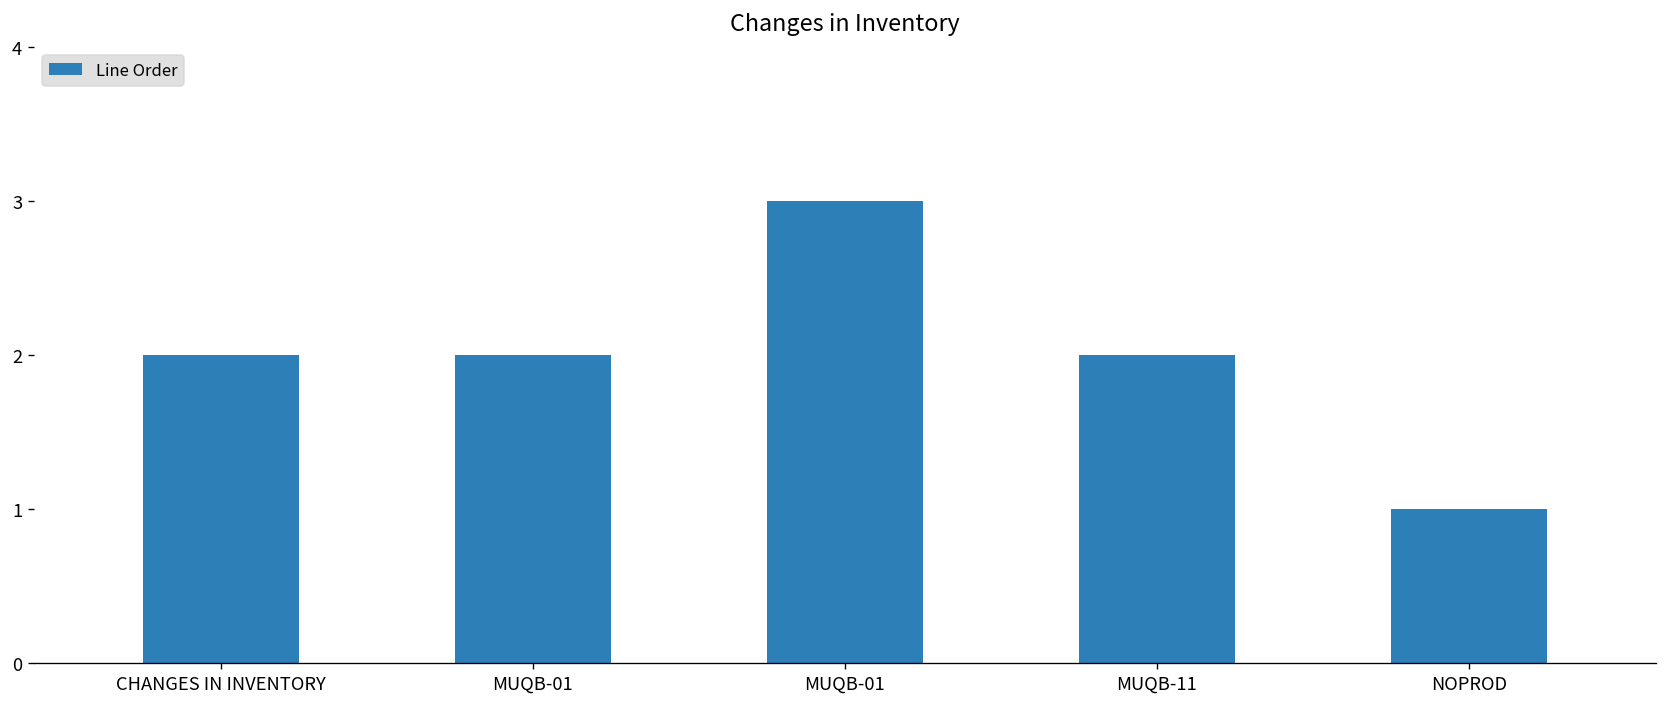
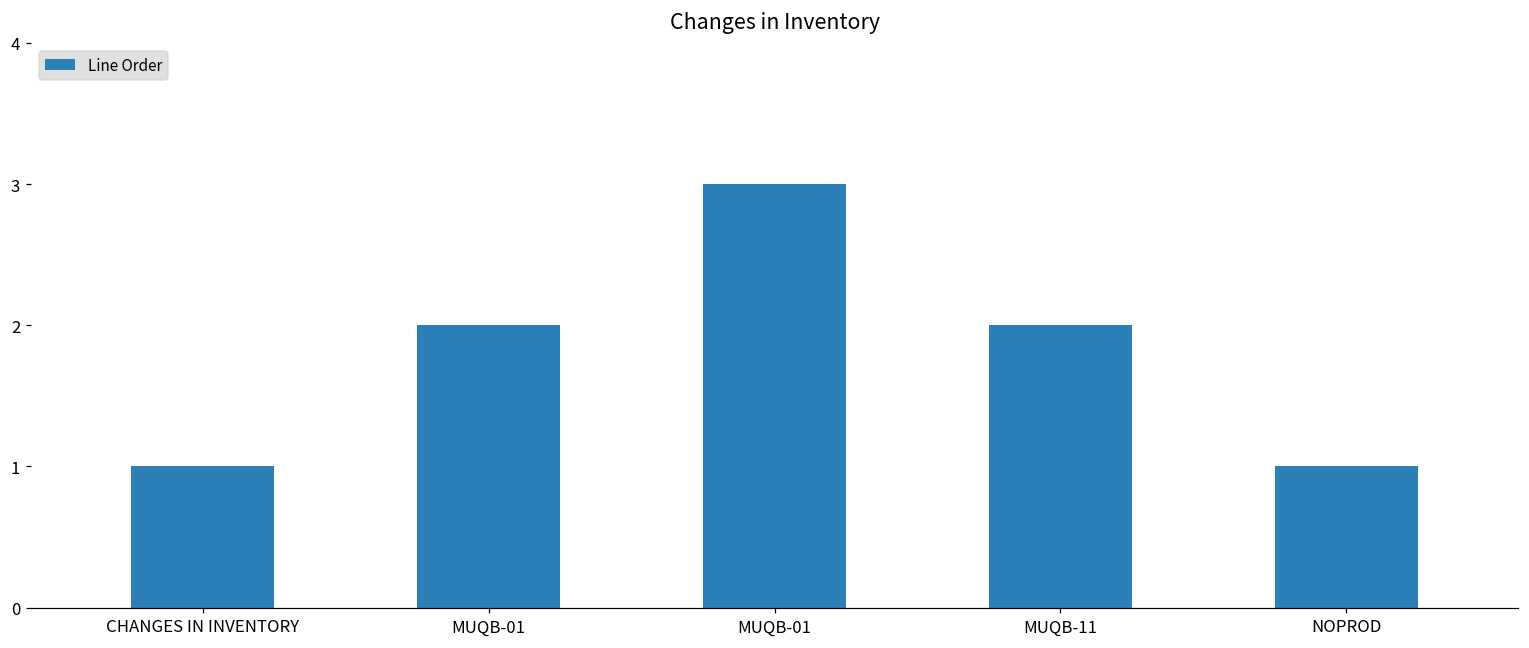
CHANGES IN INVENTORY: 2 -> 1
